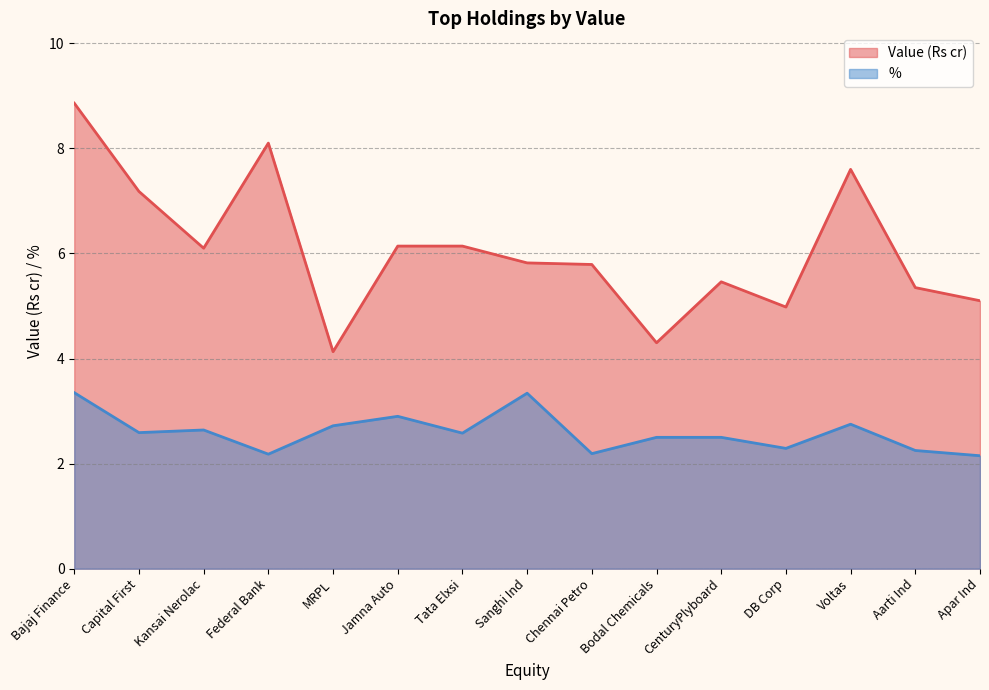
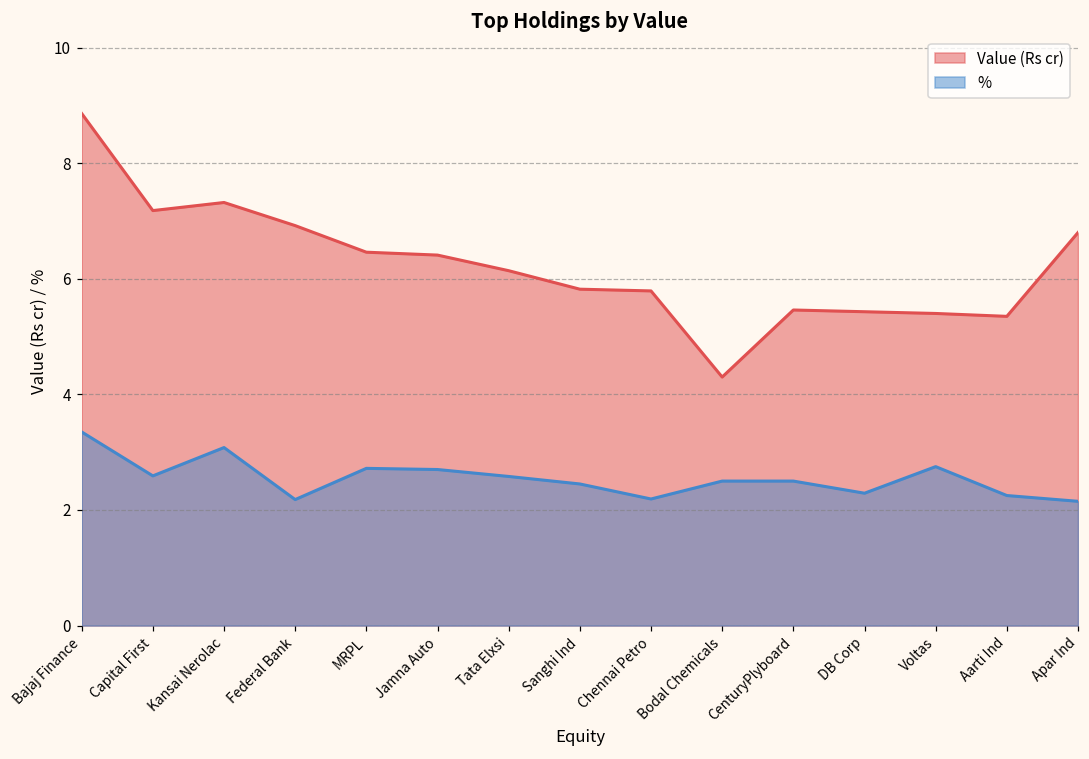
Value (Rs cr), Kansai Nerolac: 6.1 -> 7.3
%, Kansai Nerolac: 2.6 -> 3.1
Value (Rs cr), Federal Bank: 8.1 -> 6.9
Value (Rs cr), MRPL: 4.1 -> 6.5
Value (Rs cr), Jamna Auto: 6.1 -> 6.4
%, Jamna Auto: 2.9 -> 2.7
%, Sanghi Ind: 3.3 -> 2.5
Value (Rs cr), DB Corp: 5.0 -> 5.4
Value (Rs cr), Voltas: 7.6 -> 5.4
Value (Rs cr), Apar Ind: 5.1 -> 6.8
